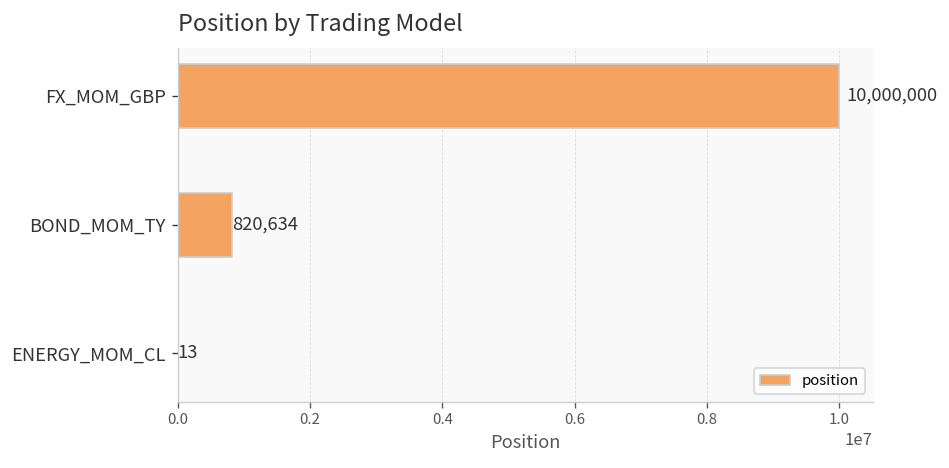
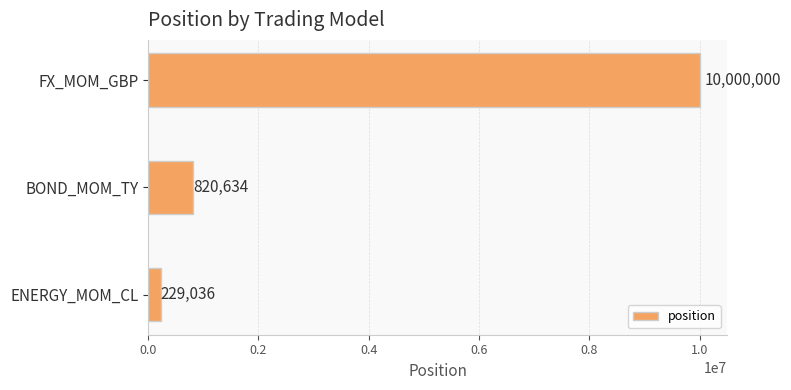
ENERGY_MOM_CL: 13 -> 229,036
